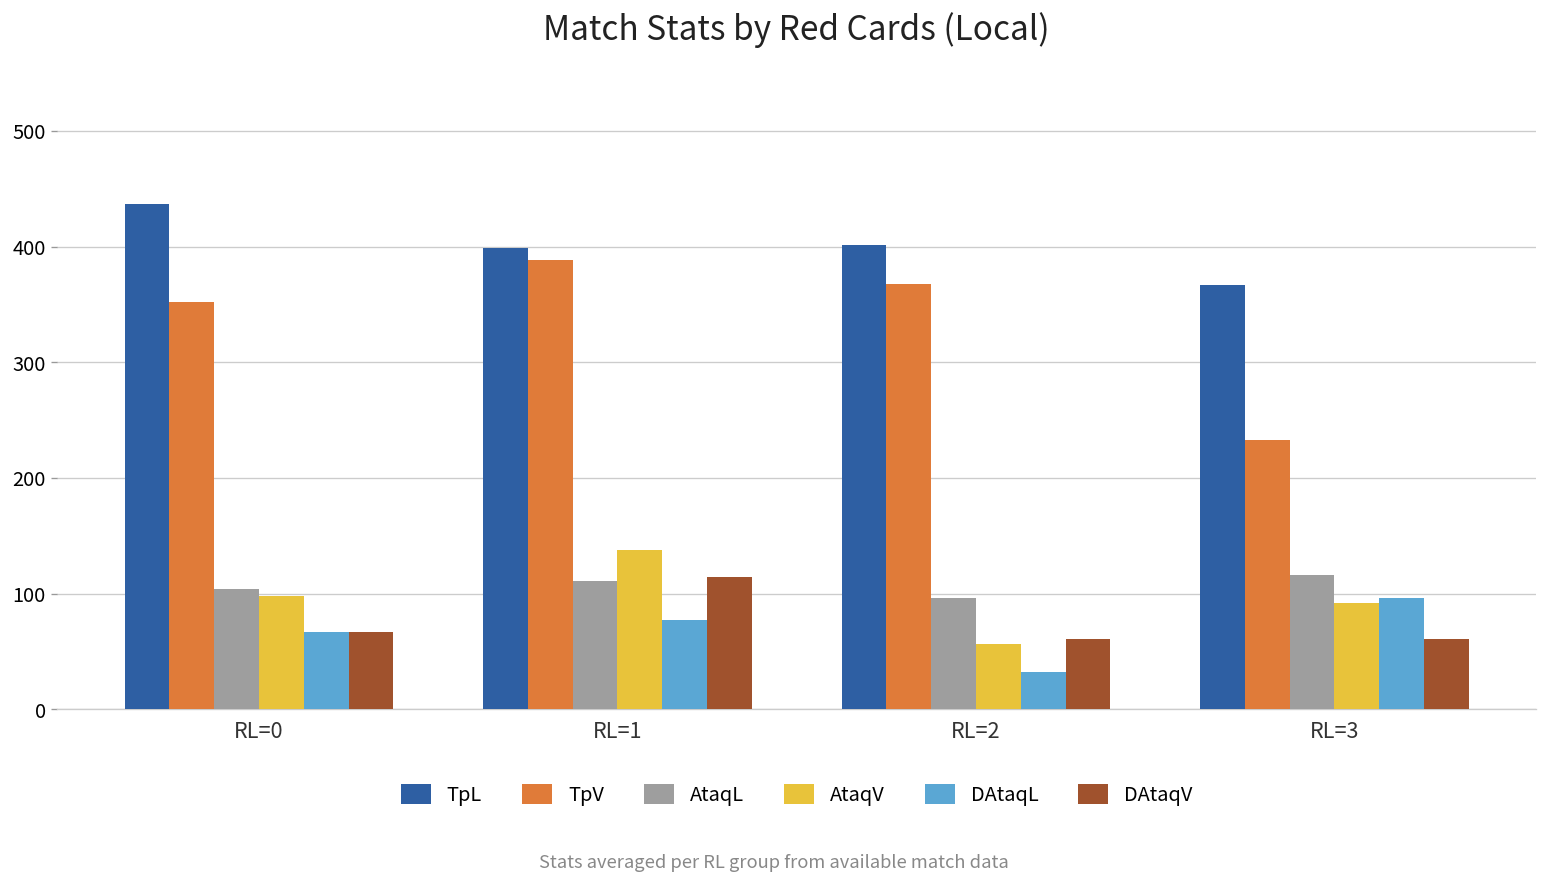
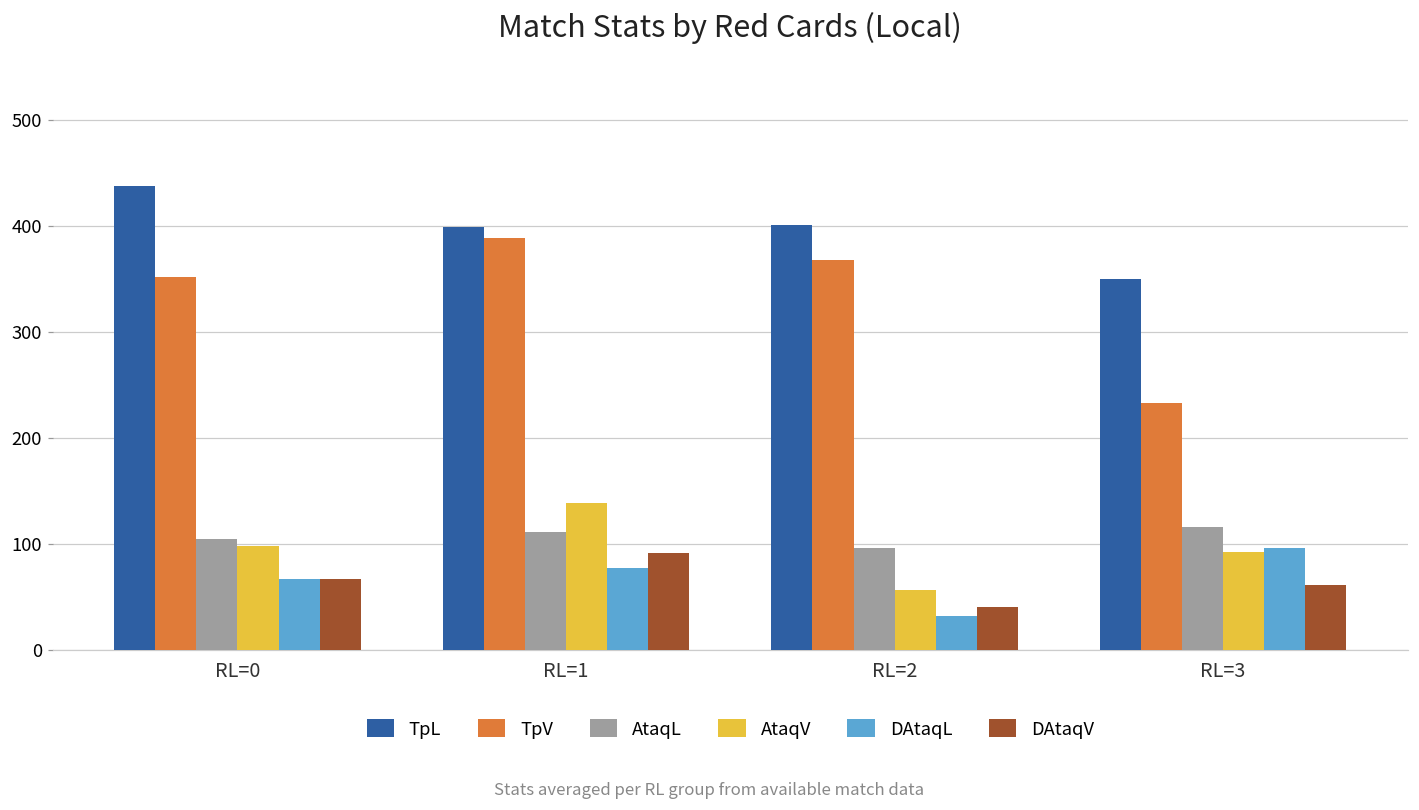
DAtaqV, RL=1: 110 -> 90
DAtaqV, RL=2: 60 -> 40
TpL, RL=3: 370 -> 350
